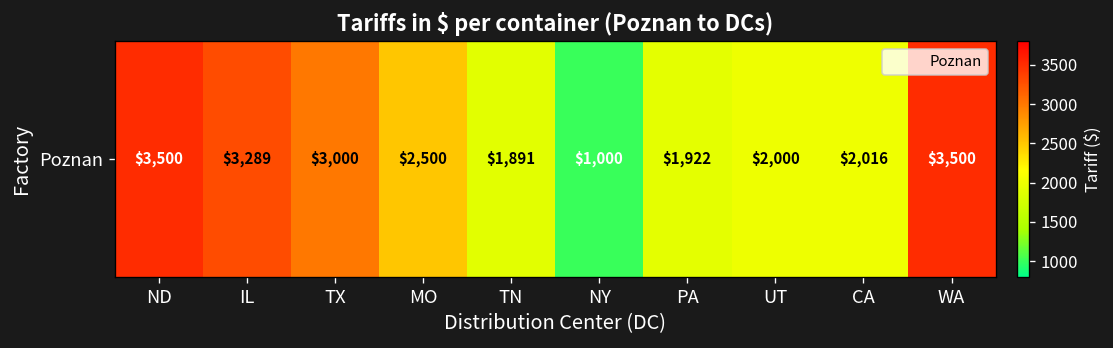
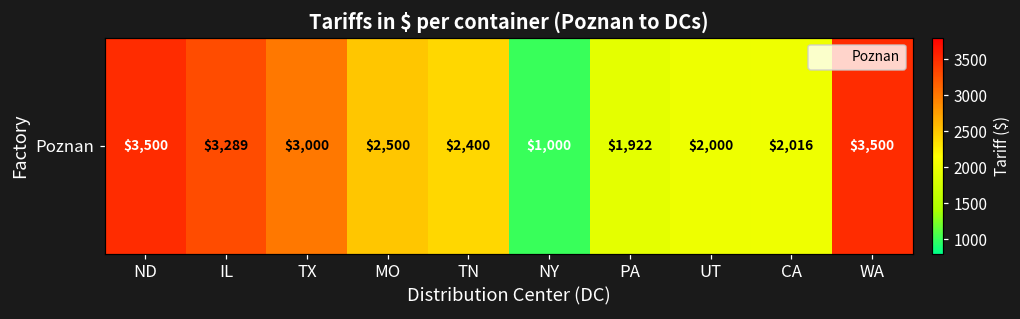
Poznan, TN: $1,891 -> $2,400
